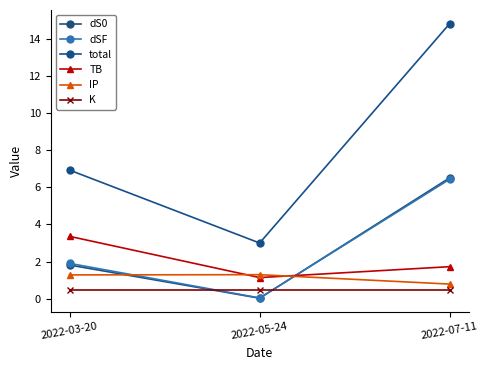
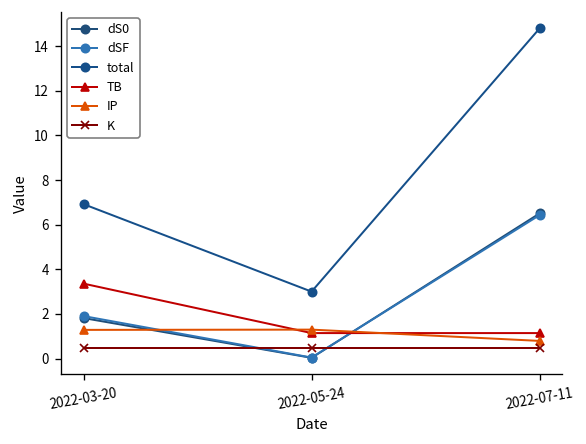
TB, 2022-07-11: 1.7 -> 1.1
